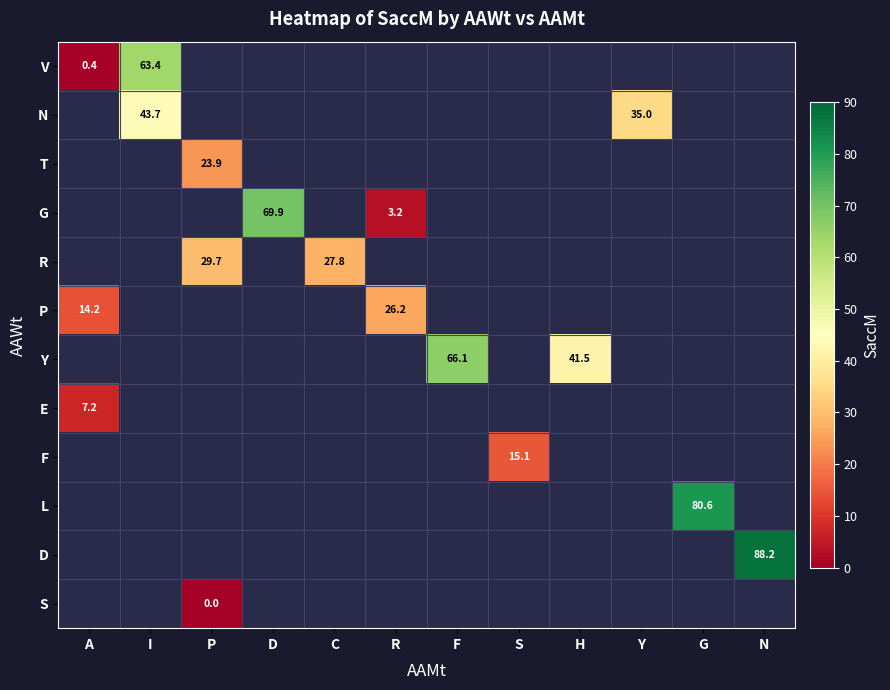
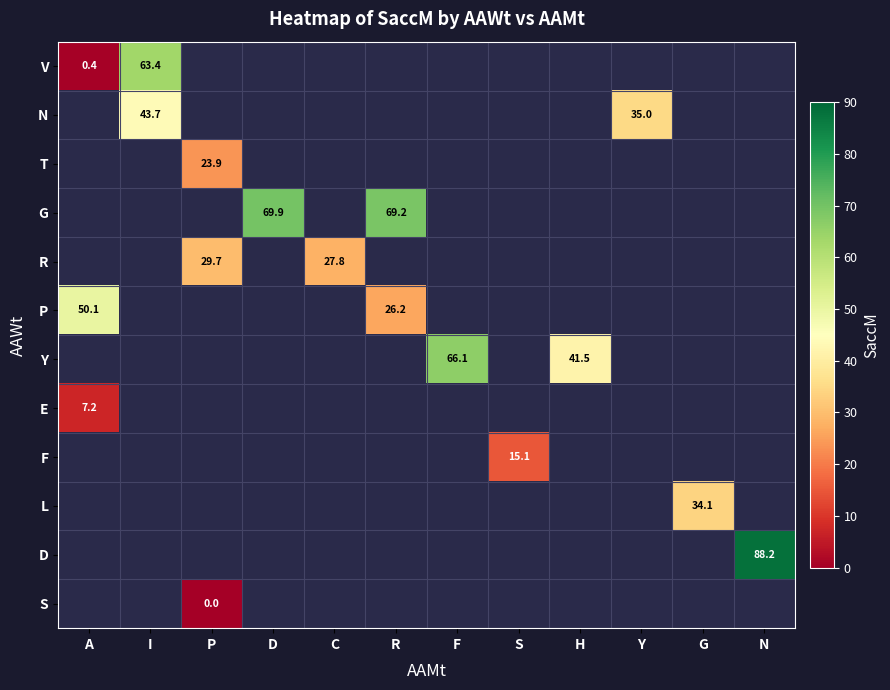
G, R: 3.2 -> 69.2
P, A: 14.2 -> 50.1
L, G: 80.6 -> 34.1
